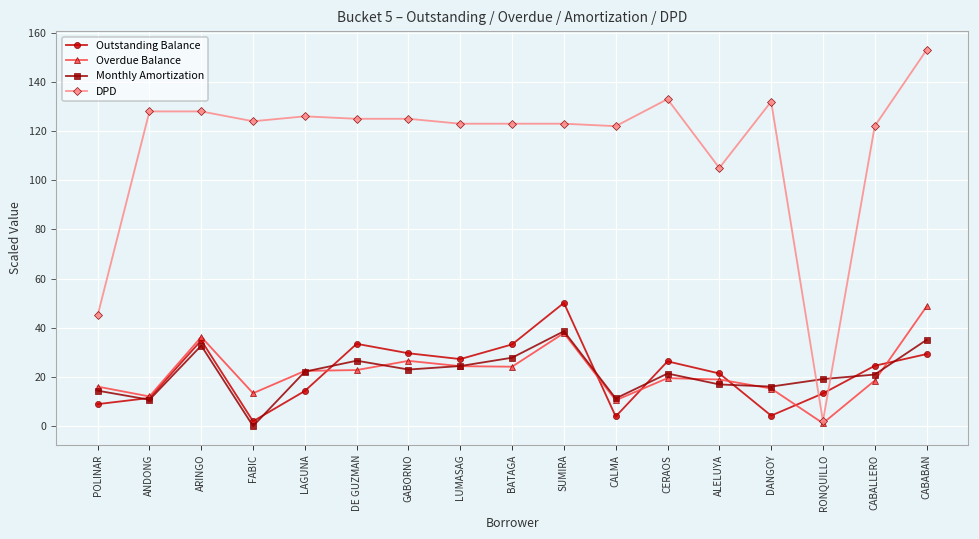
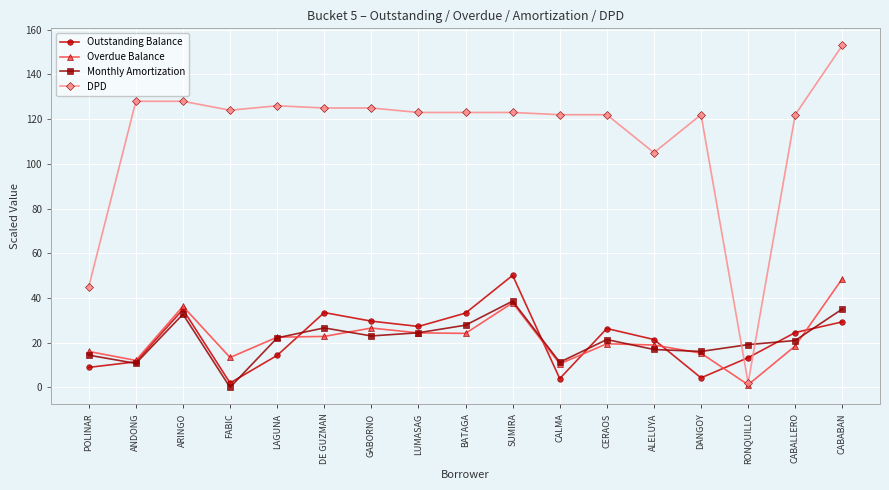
DPD, CERAOS: 133 -> 122
DPD, DANGOY: 132 -> 122
